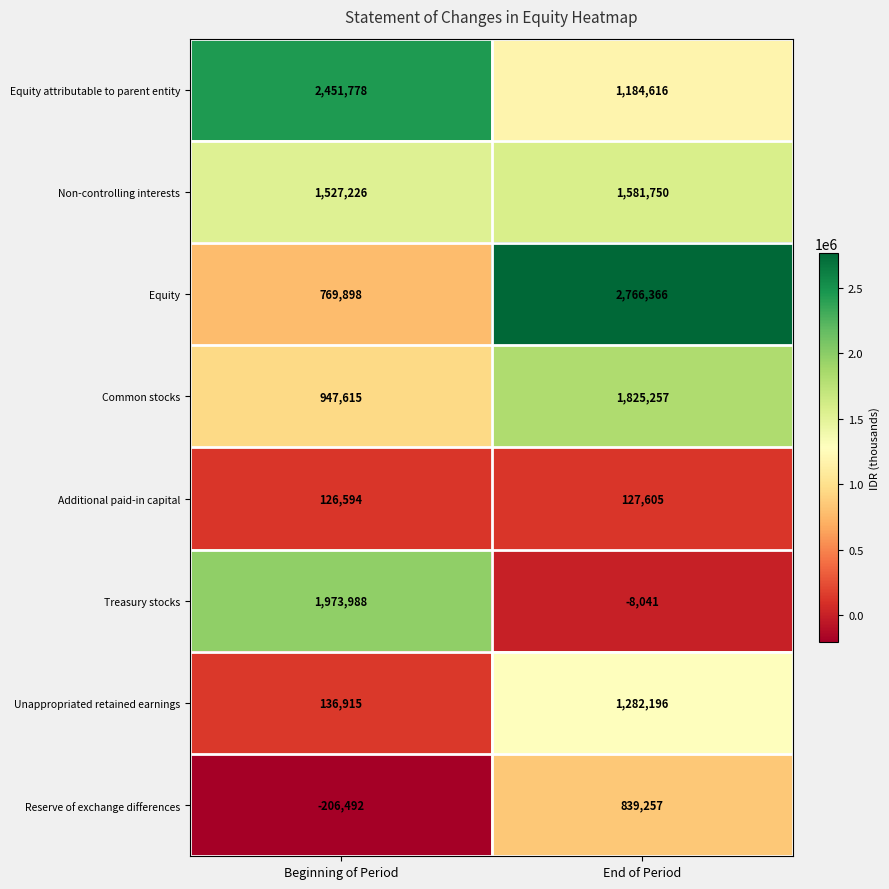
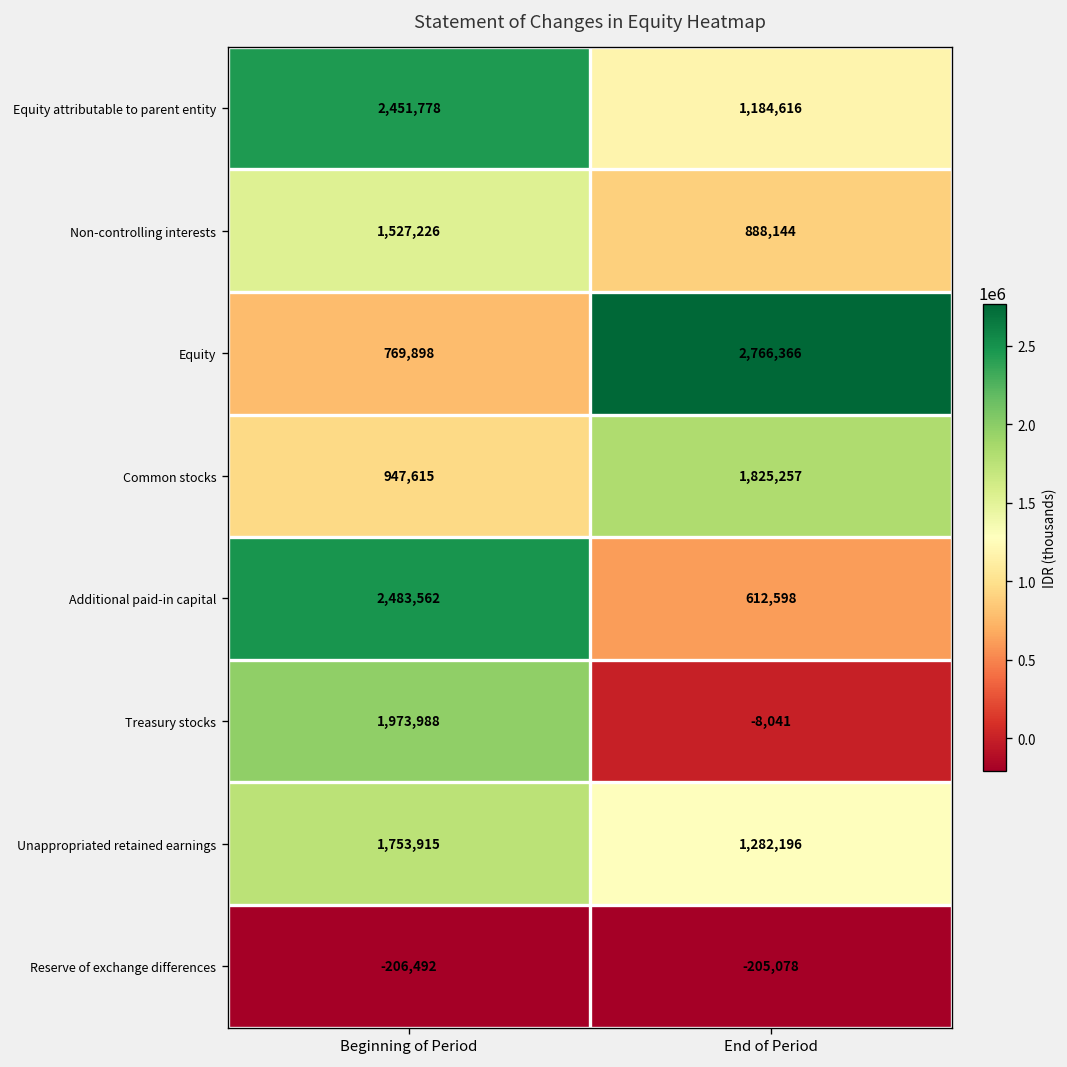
Non-controlling interests, End of Period: 1,581,750 -> 888,144
Additional paid-in capital, Beginning of Period: 126,594 -> 2,483,562
Additional paid-in capital, End of Period: 127,605 -> 612,598
Unappropriated retained earnings, Beginning of Period: 136,915 -> 1,753,915
Reserve of exchange differences, End of Period: 839,257 -> -205,078
